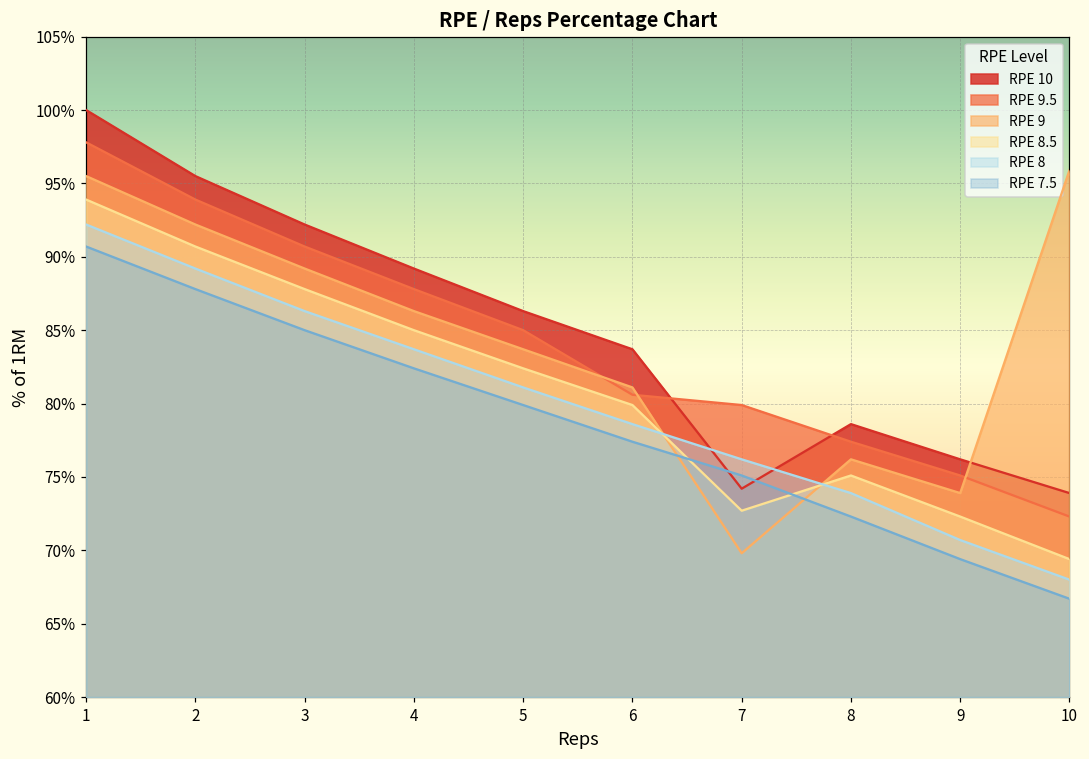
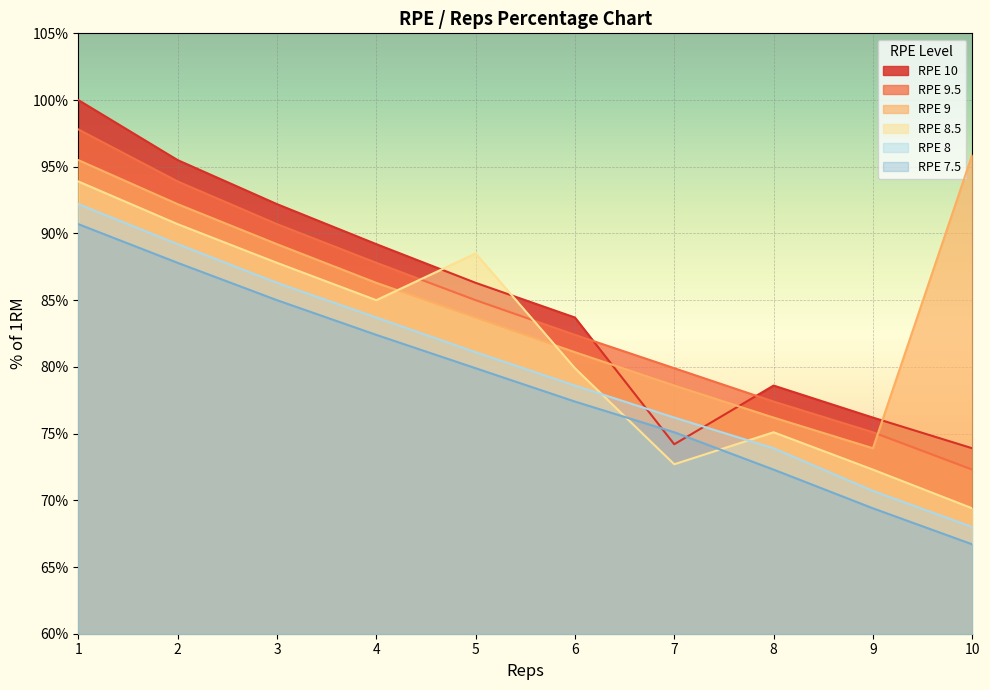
RPE 8.5, 5: 82.4% -> 88.5%
RPE 9.5, 6: 80.6% -> 82.4%
RPE 9, 7: 69.8% -> 78.6%
